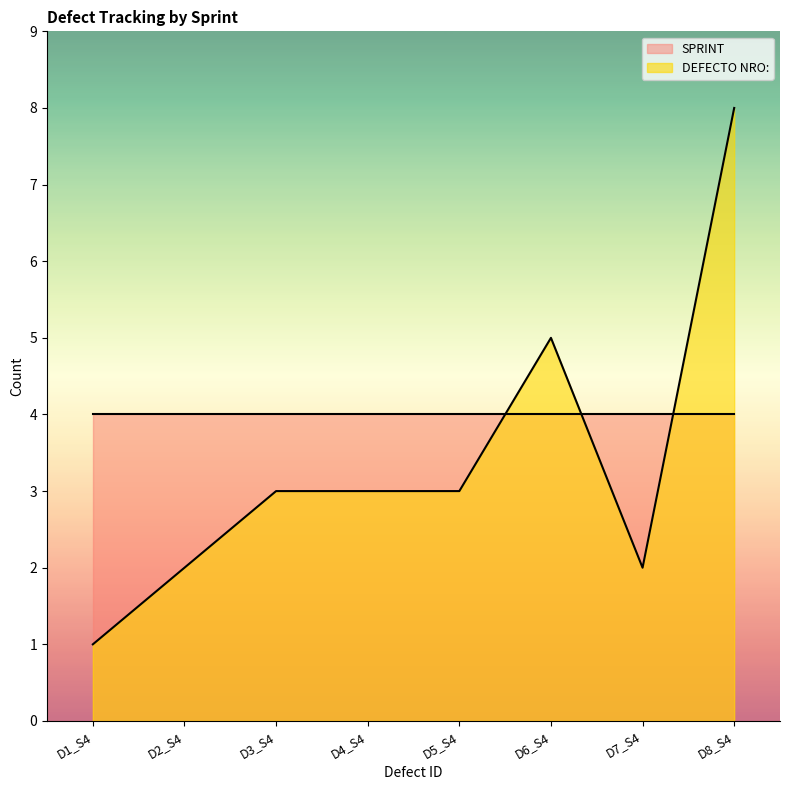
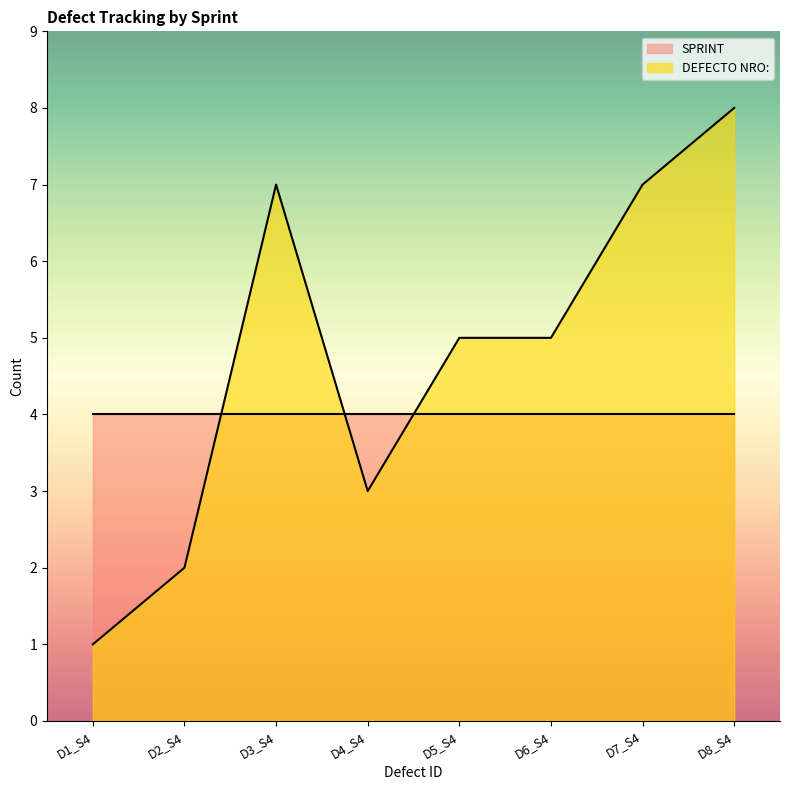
DEFECTO NRO:, D3_S4: 3 -> 7
DEFECTO NRO:, D5_S4: 3 -> 5
DEFECTO NRO:, D7_S4: 2 -> 7
